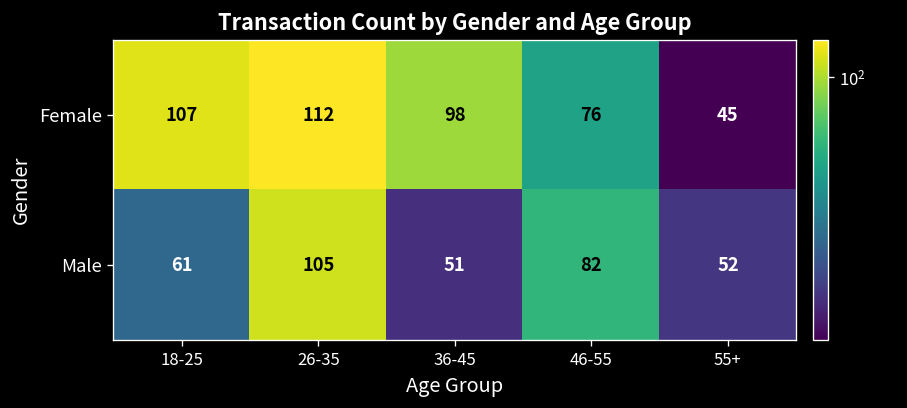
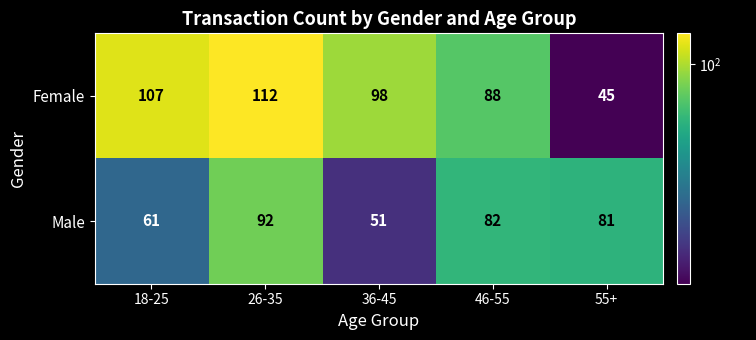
Female, 46-55: 76 -> 88
Male, 26-35: 105 -> 92
Male, 55+: 52 -> 81
